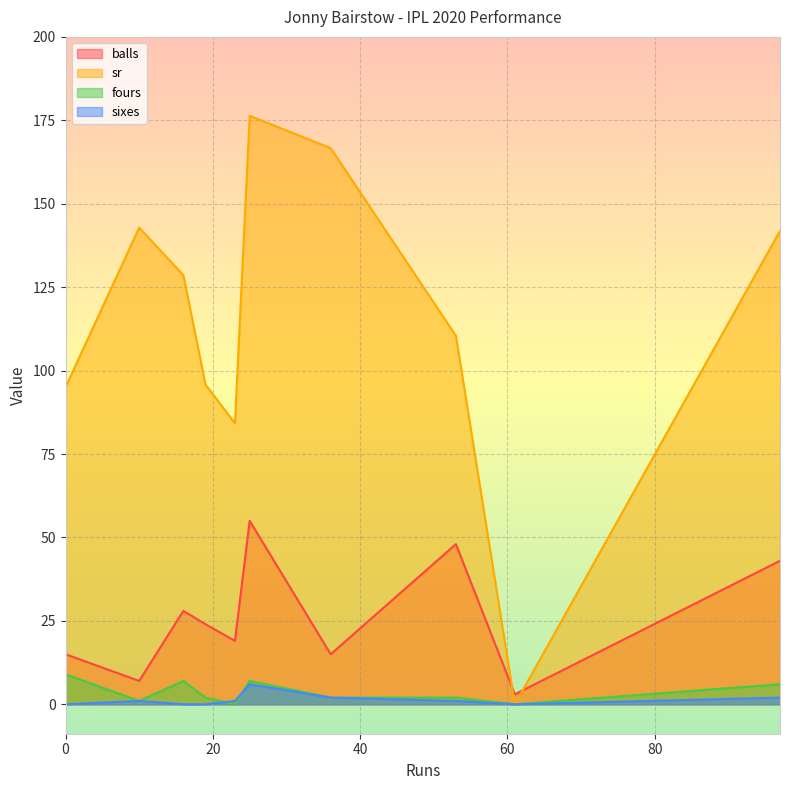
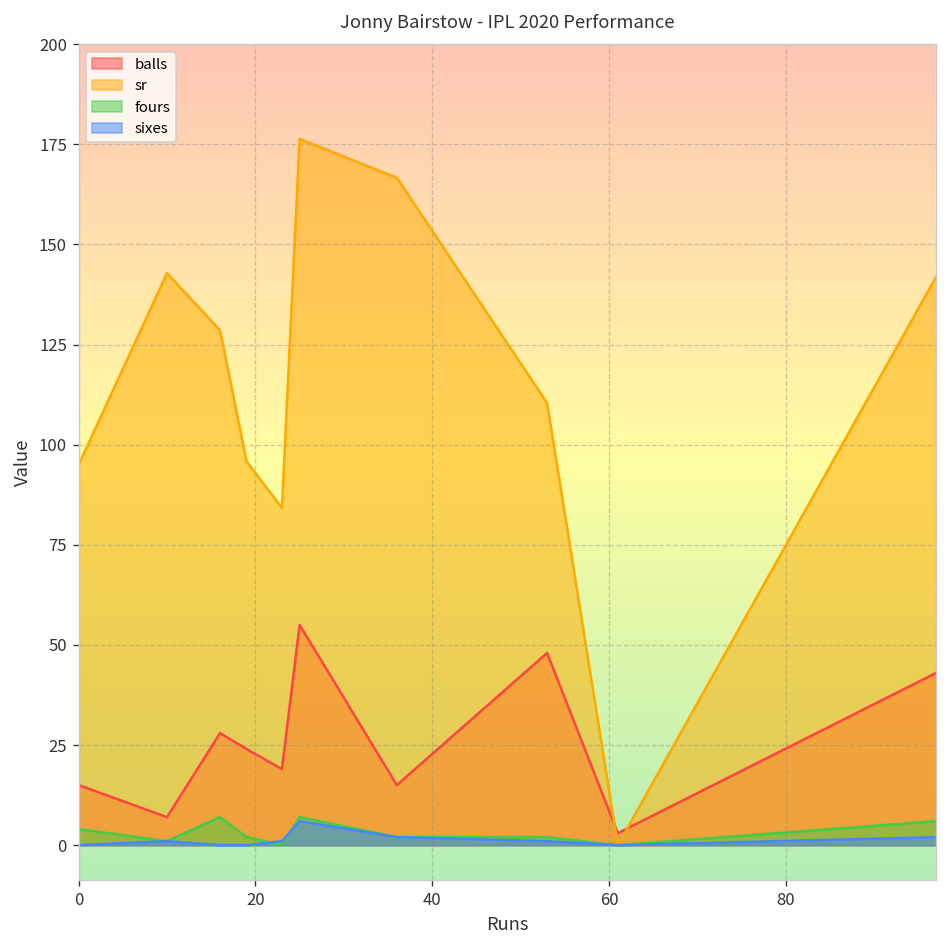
fours, 0: 9 -> 4
